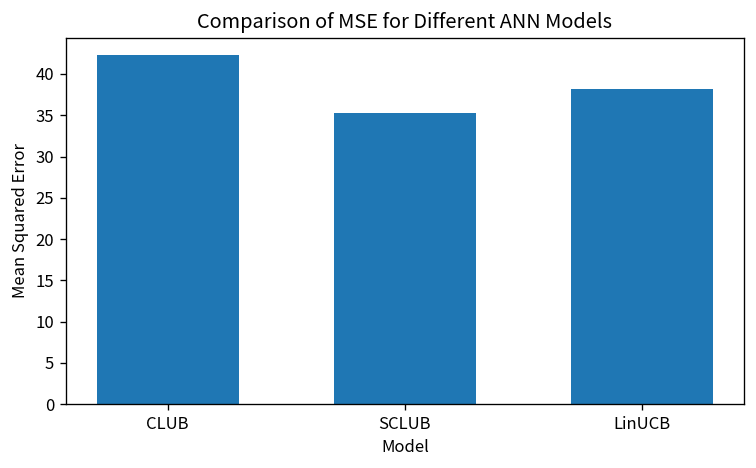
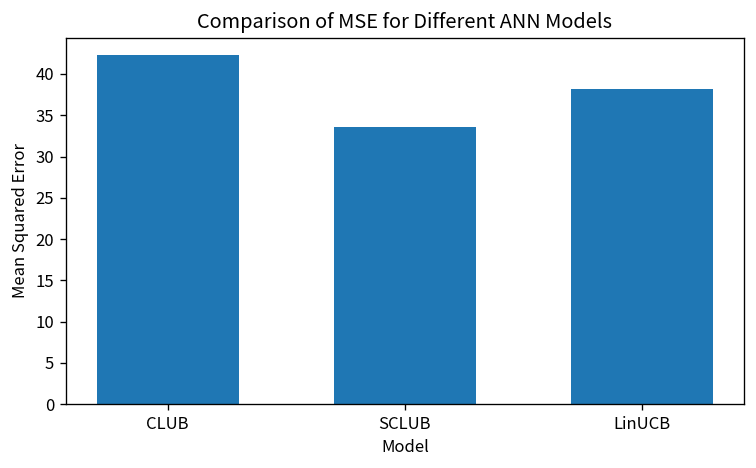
SCLUB: 35 -> 34
